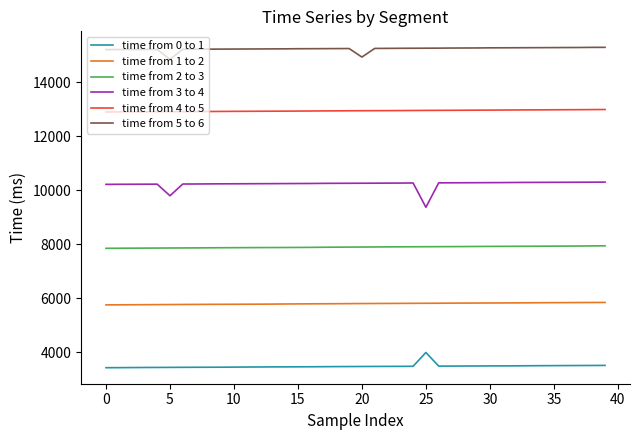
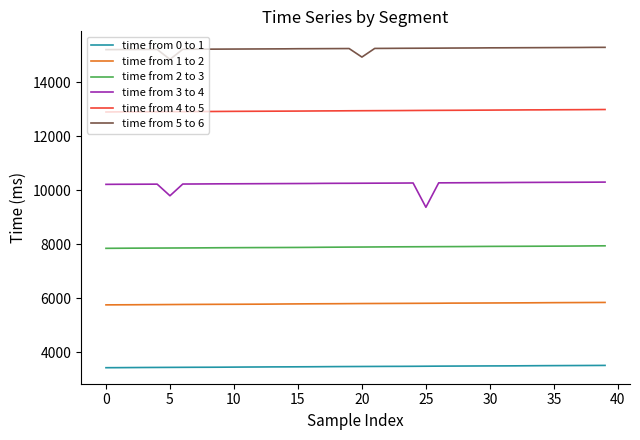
time from 0 to 1, 25: 4000 -> 3500
